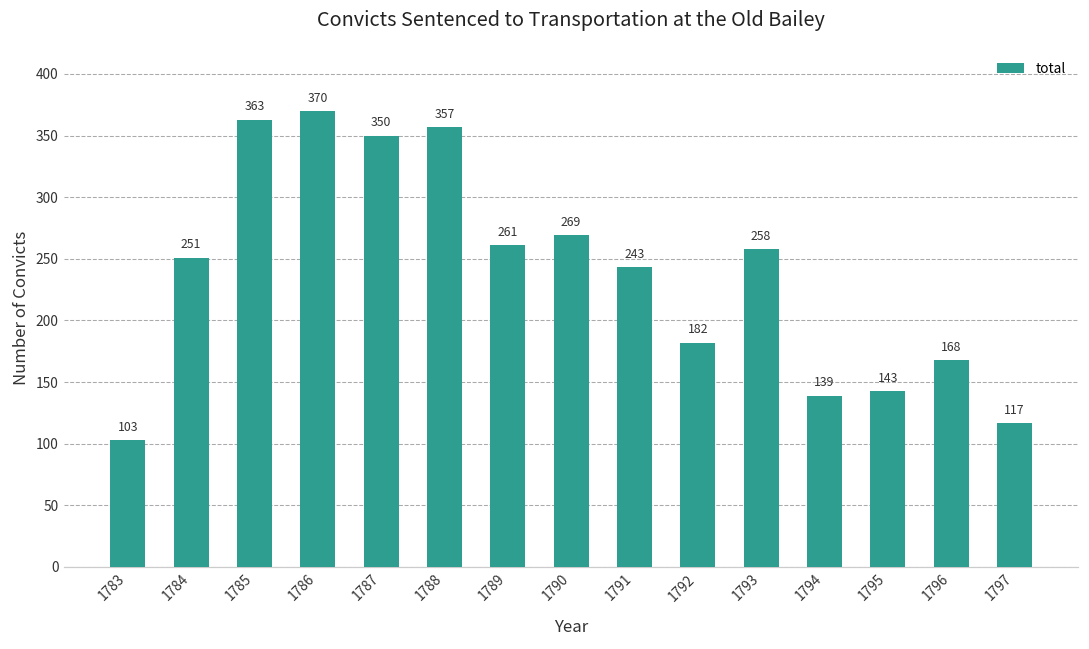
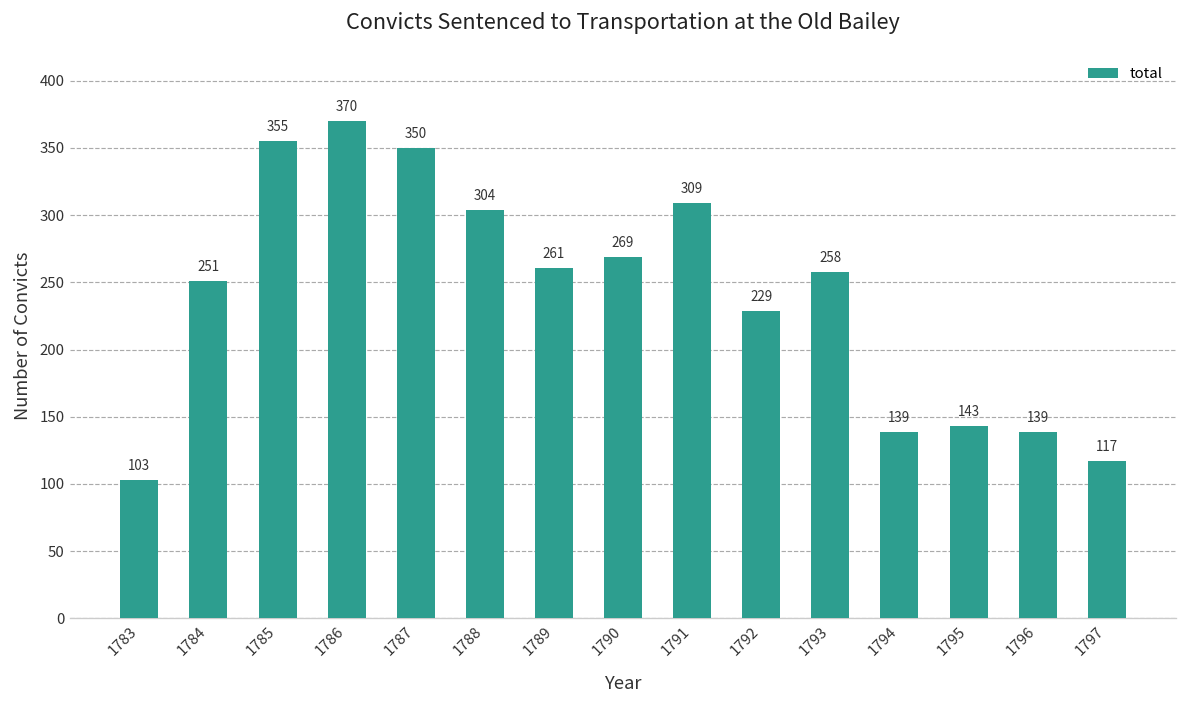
1785: 363 -> 355
1788: 357 -> 304
1791: 243 -> 309
1792: 182 -> 229
1796: 168 -> 139
